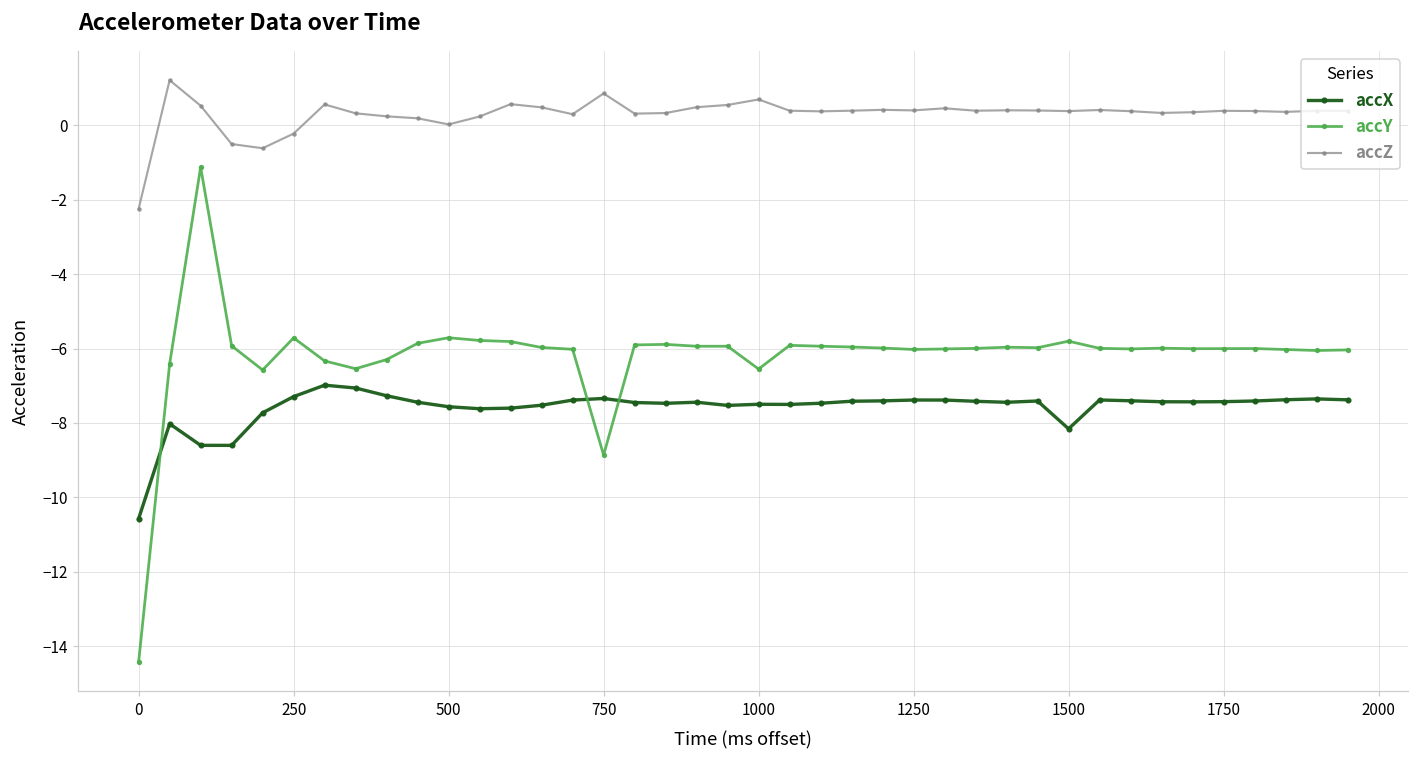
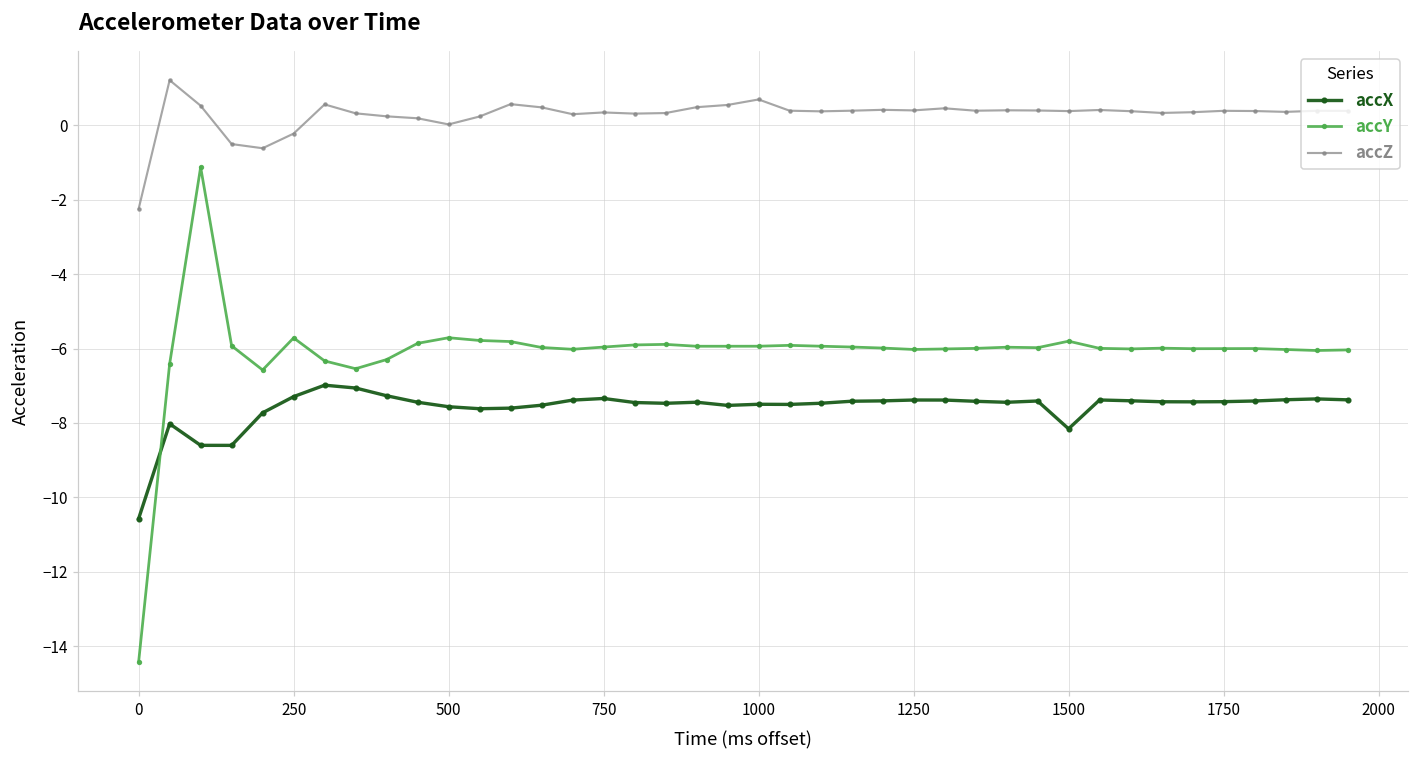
accY, 750: -8.9 -> -6.0
accZ, 750: 0.9 -> 0.3
accY, 1000: -6.6 -> -5.9
